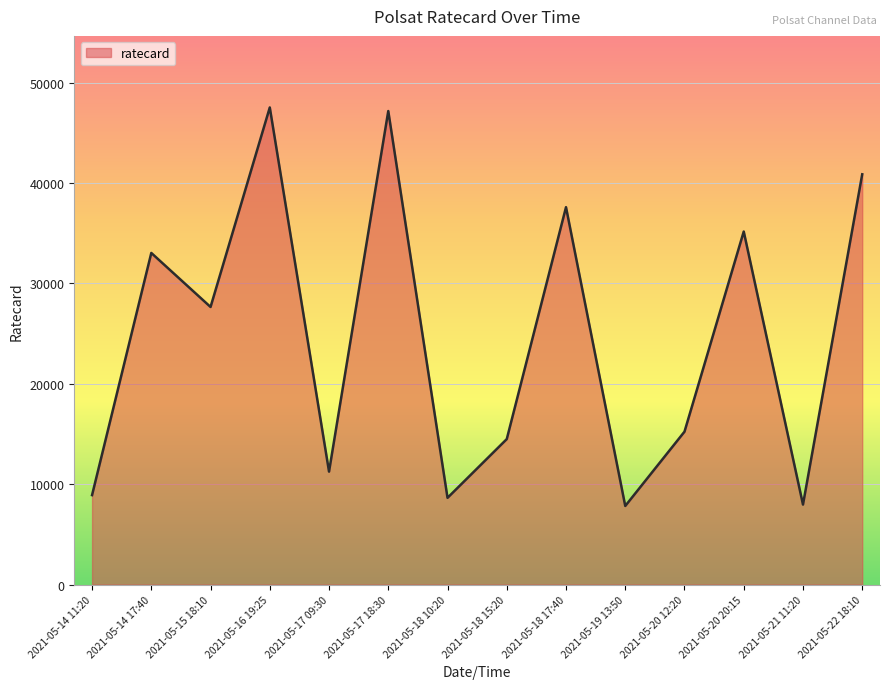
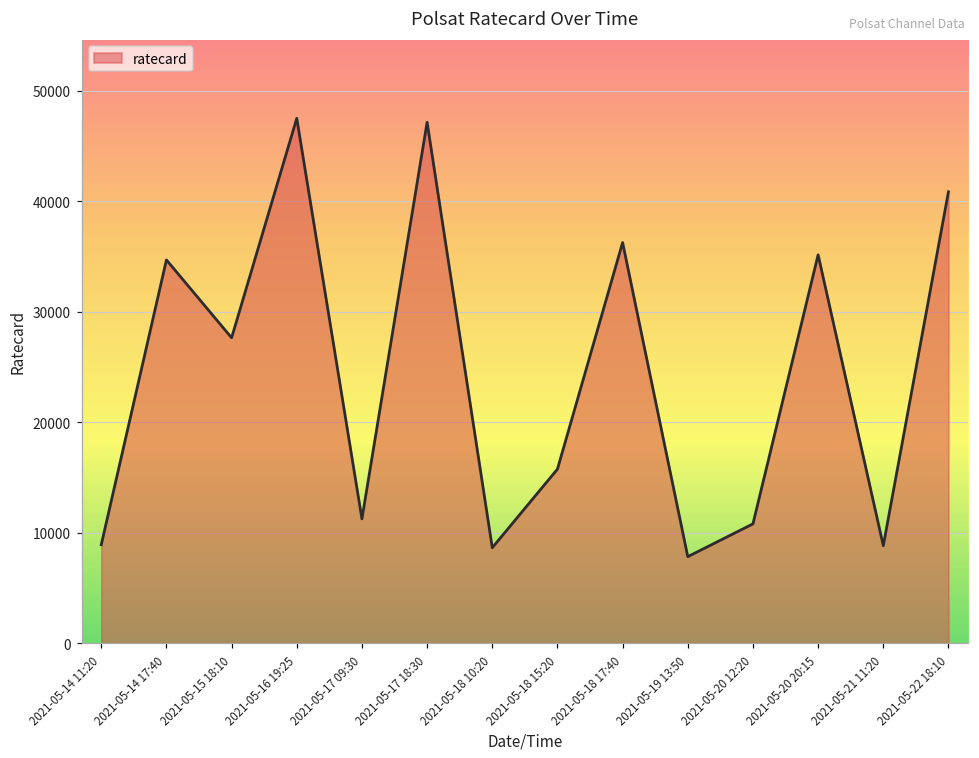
2021-05-14 17:40: 33000 -> 34700
2021-05-18 15:20: 14500 -> 15800
2021-05-18 17:40: 37600 -> 36300
2021-05-20 12:20: 15200 -> 10800
2021-05-21 11:20: 8000 -> 8800
